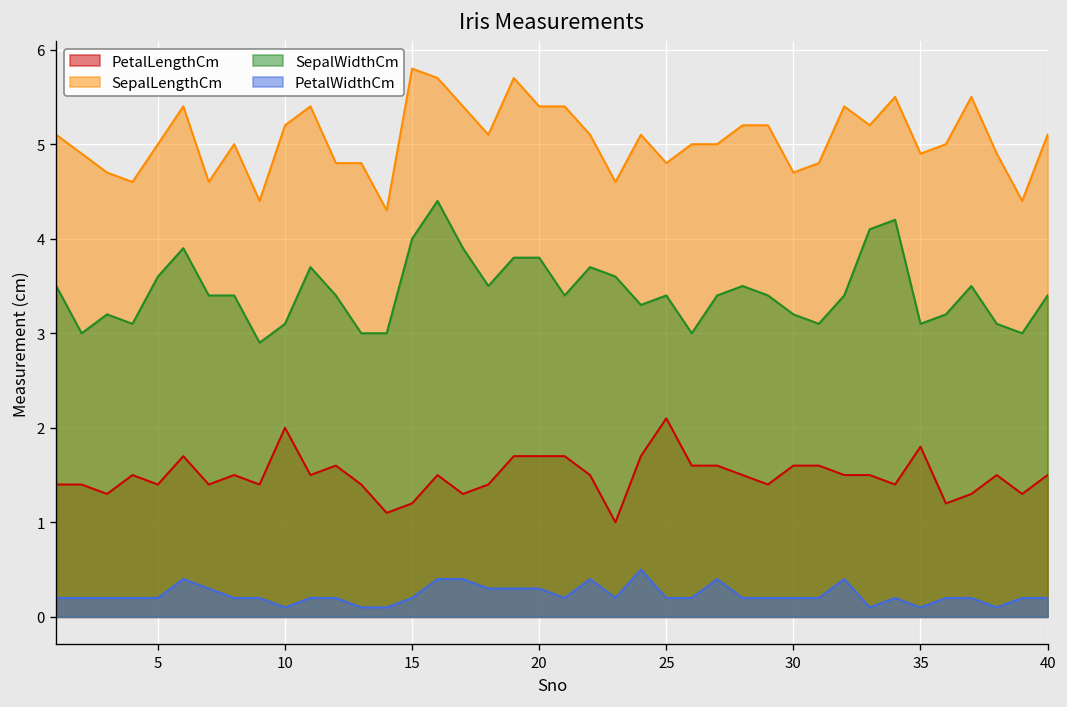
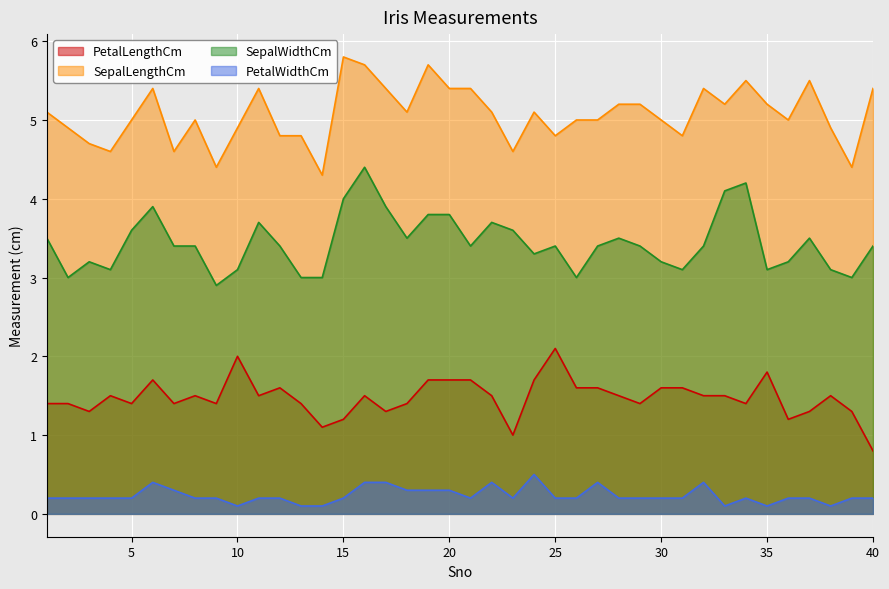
SepalLengthCm, 10: 5.2 -> 4.9
SepalLengthCm, 30: 4.7 -> 5.0
SepalLengthCm, 35: 4.9 -> 5.2
PetalLengthCm, 40: 1.5 -> 0.8
SepalLengthCm, 40: 5.1 -> 5.4
